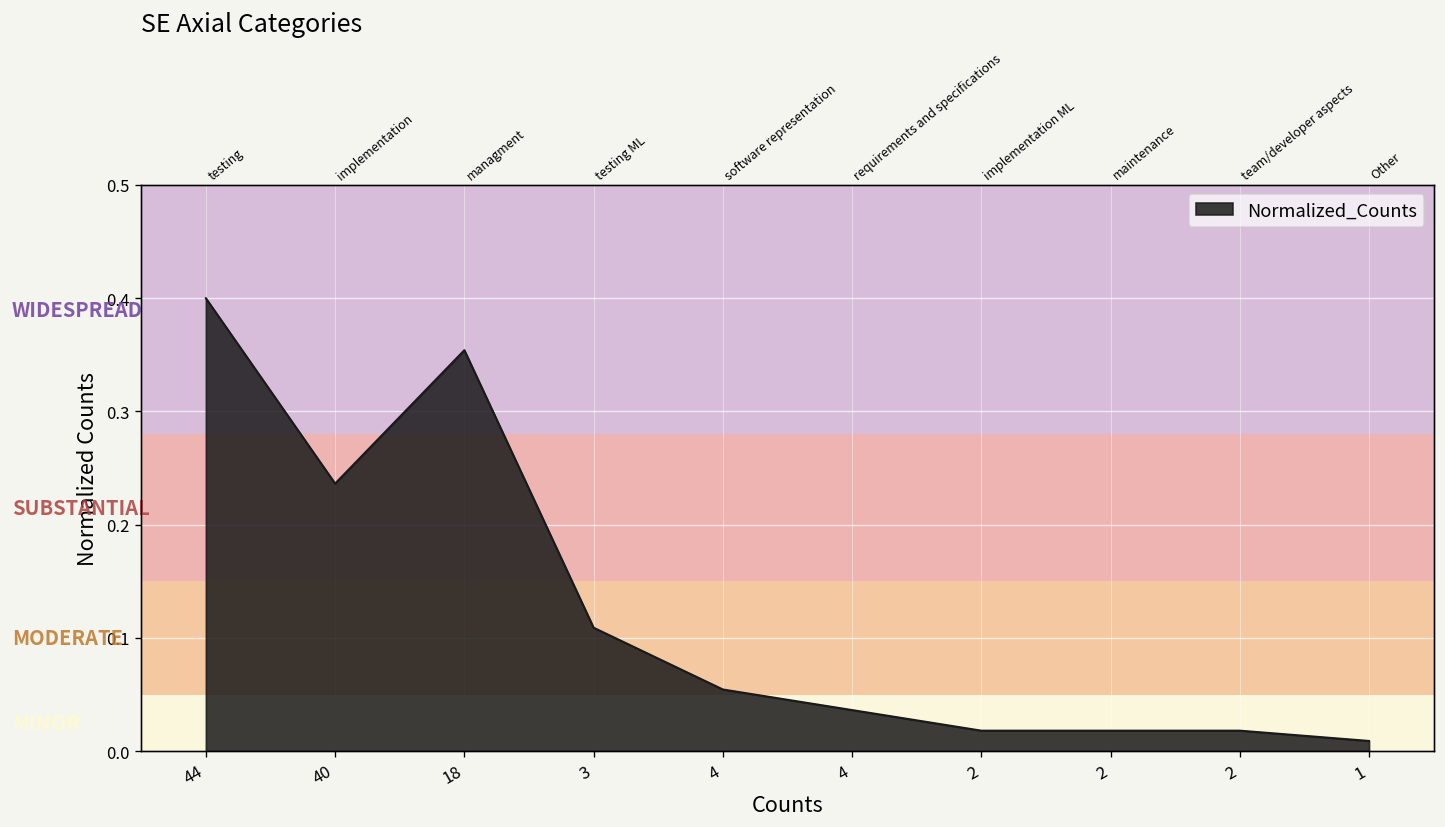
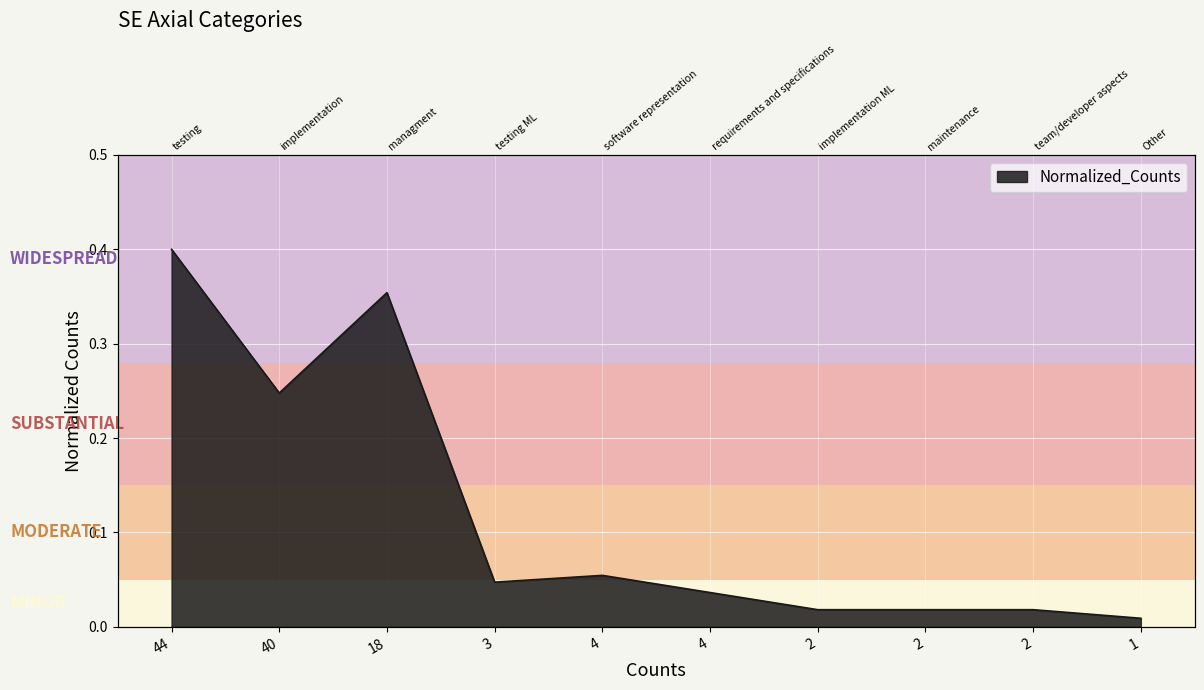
40: 0.24 -> 0.25
3: 0.11 -> 0.05
